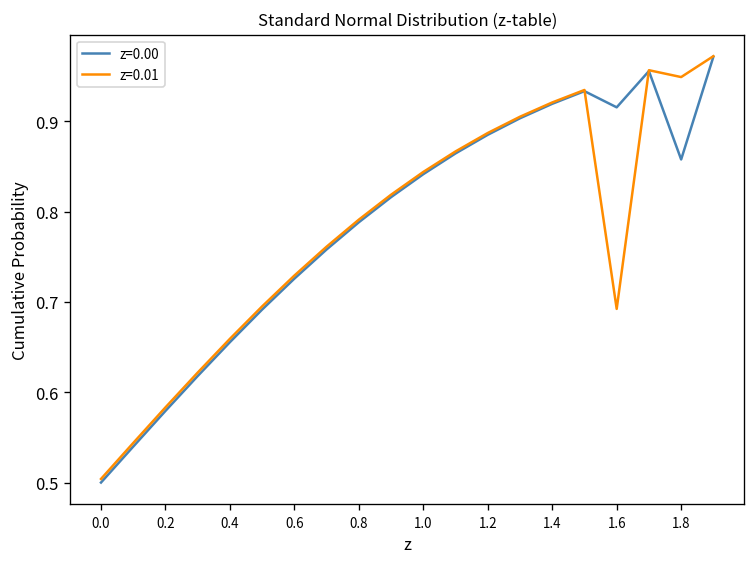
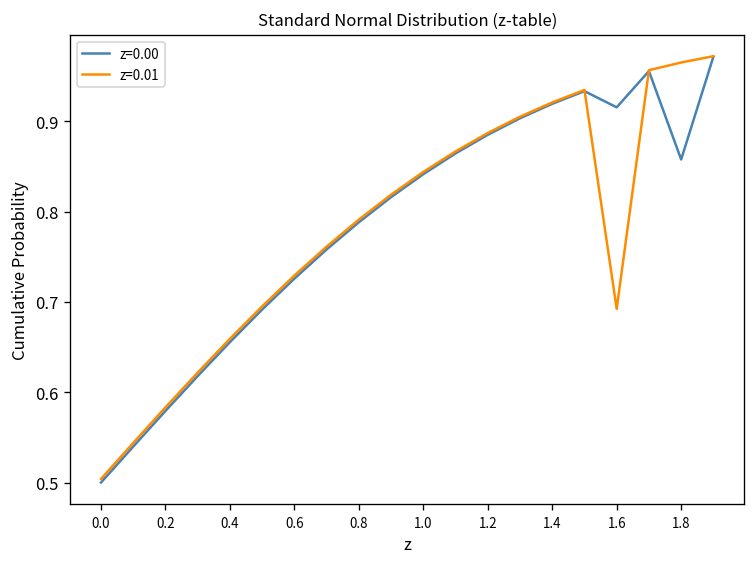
z=0.01, 1.8: 0.95 -> 0.96
